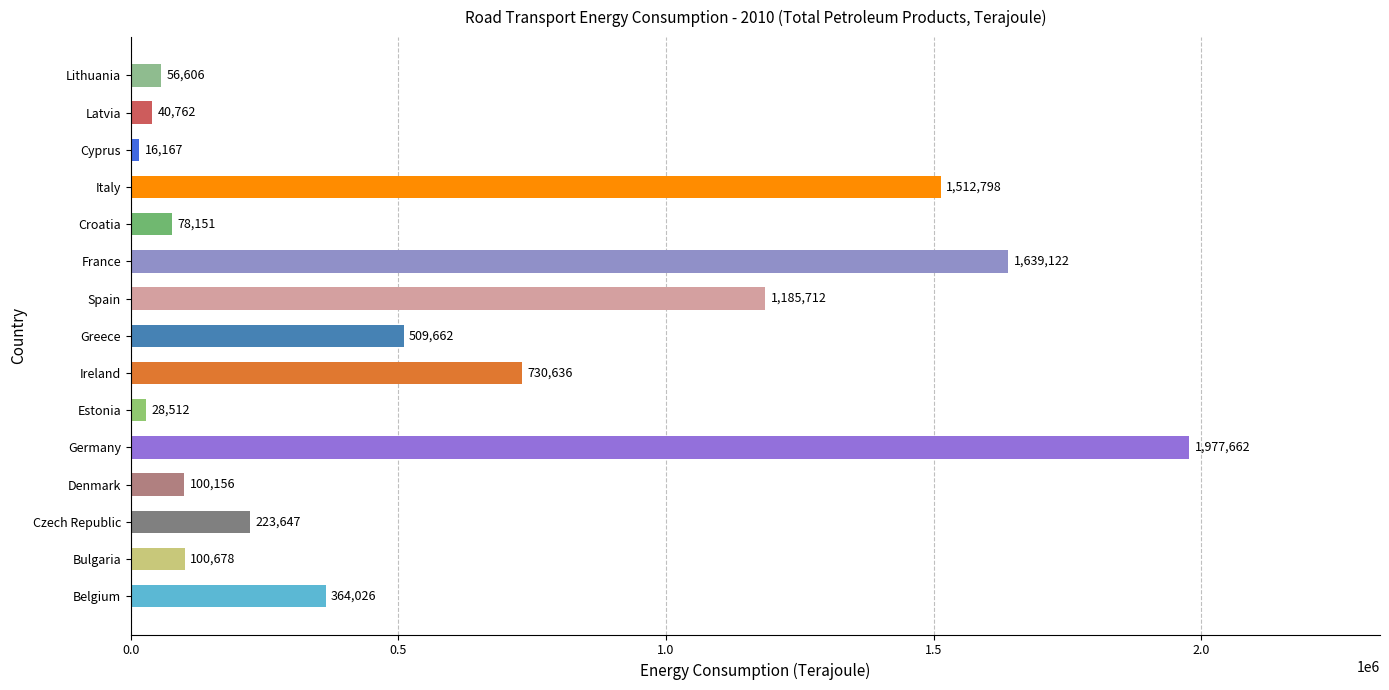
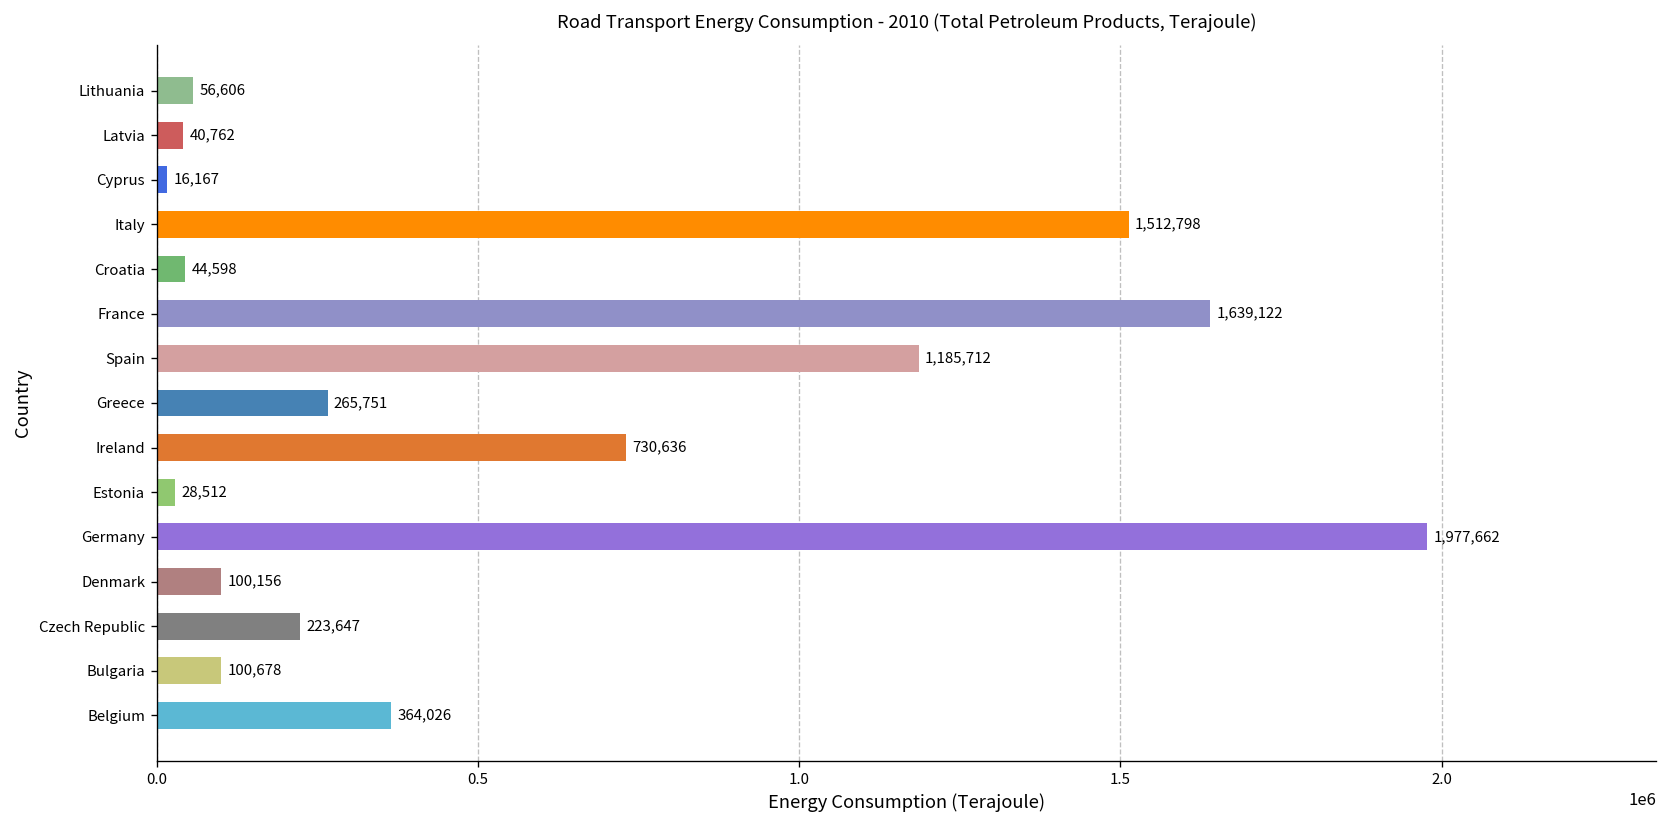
Croatia: 78,151 -> 44,598
Greece: 509,662 -> 265,751
